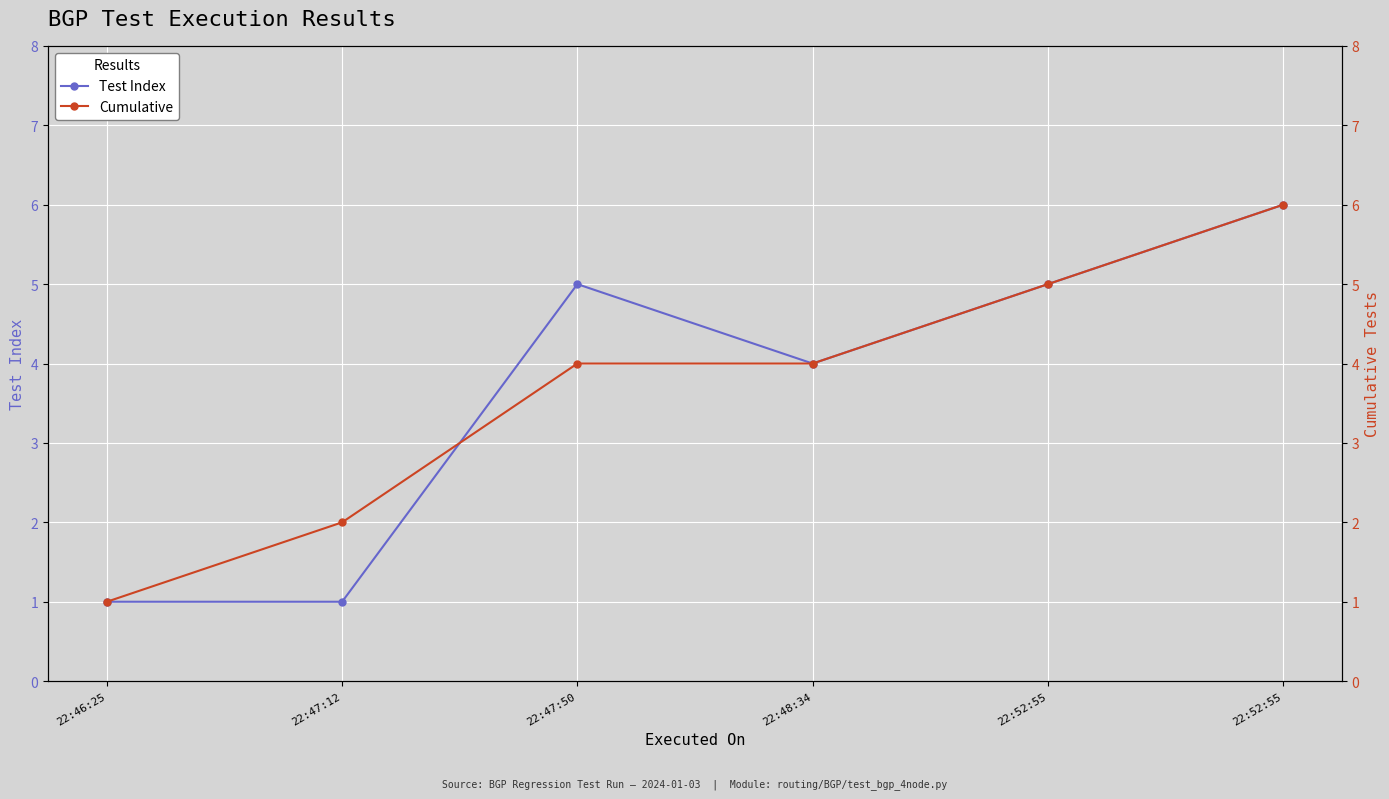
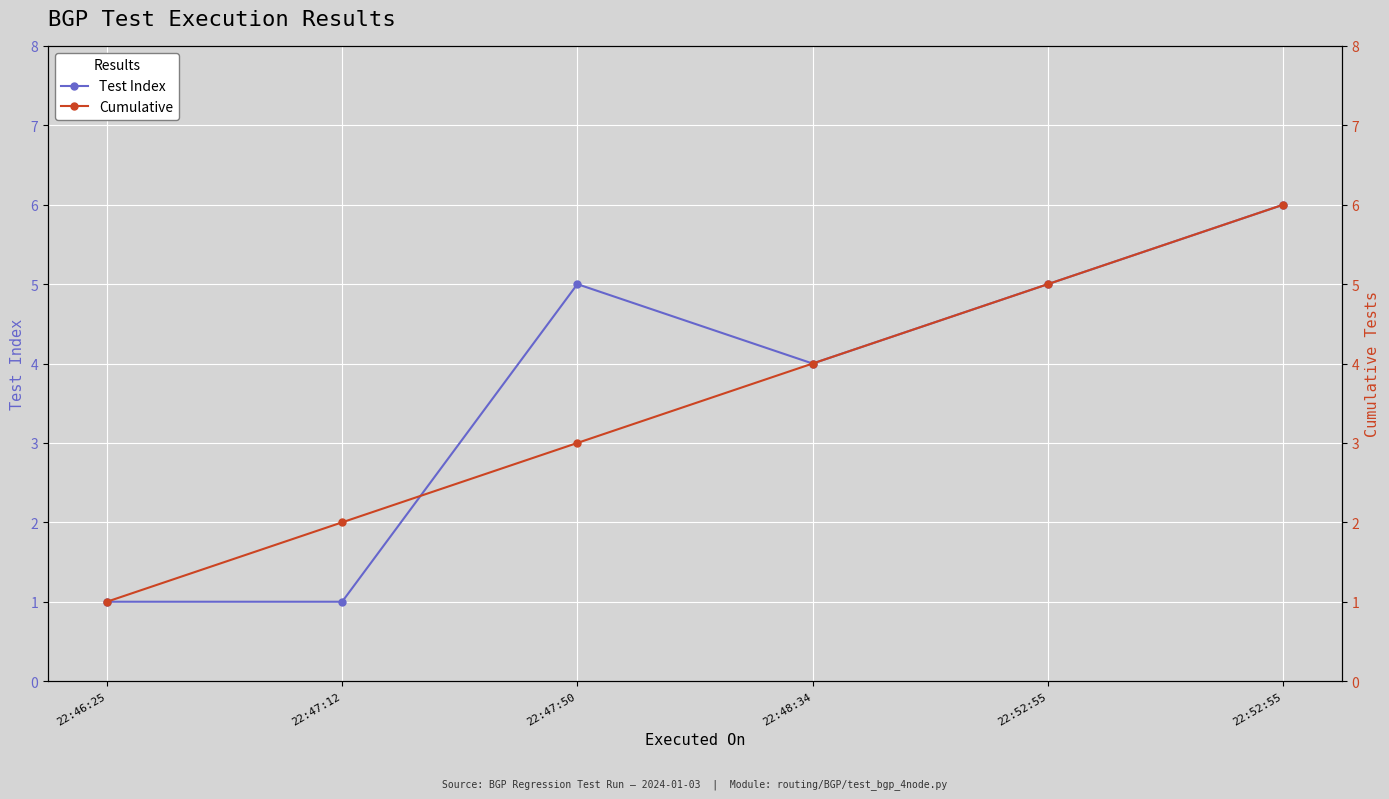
Cumulative, 22:47:50: 4 -> 3
